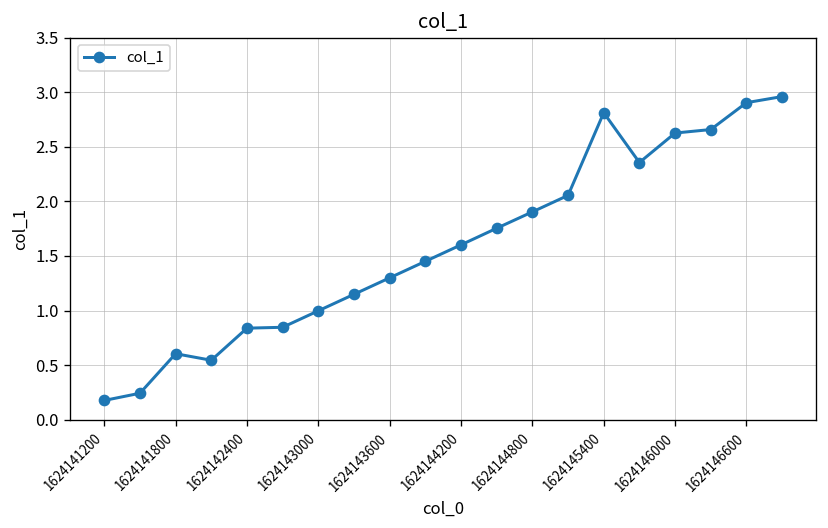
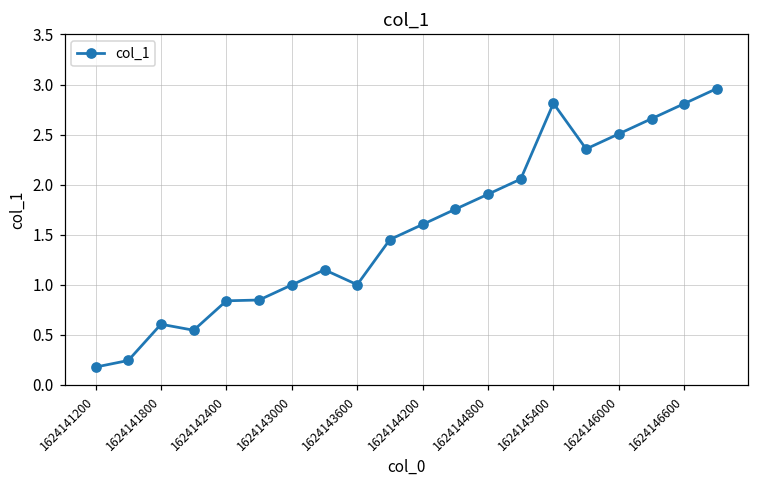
1624143600: 1.3 -> 1.0
1624146000: 2.6 -> 2.5
1624146600: 2.9 -> 2.8
